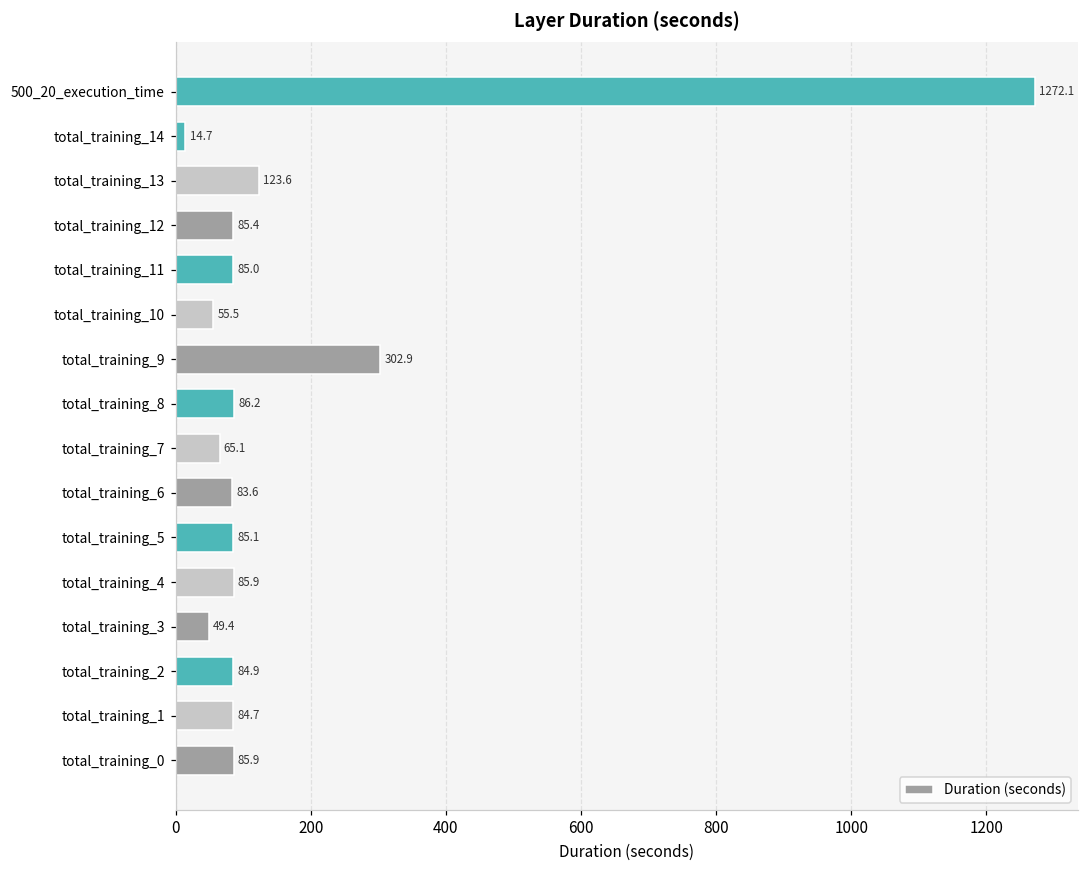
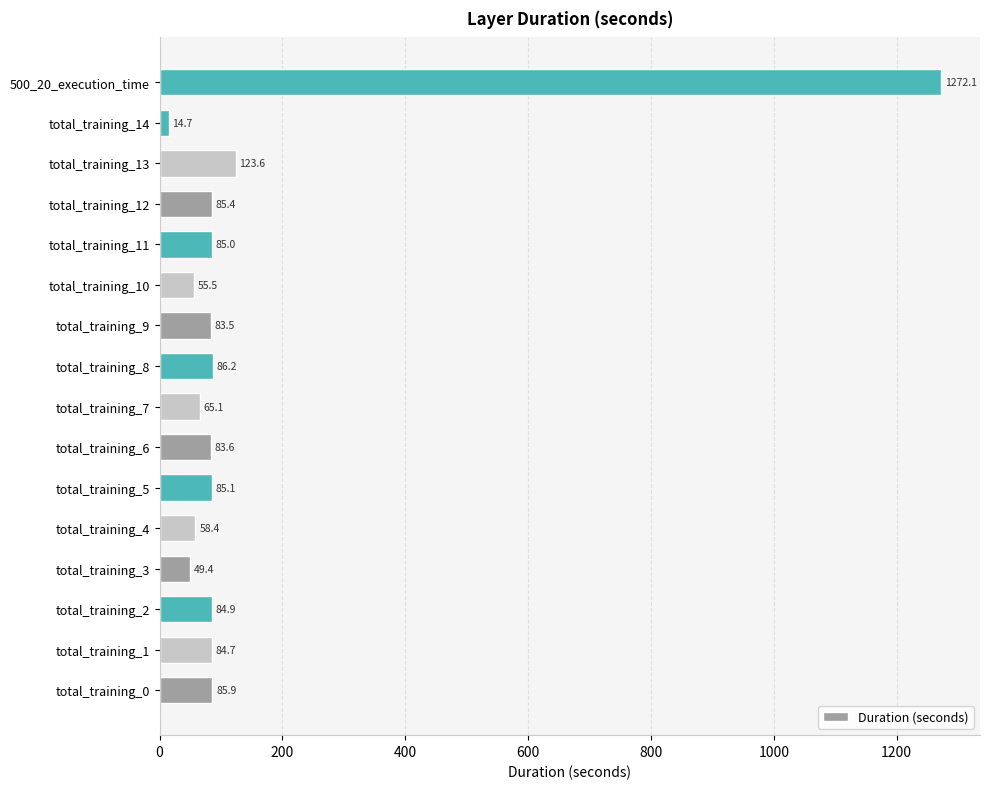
total_training_9: 302.9 -> 83.5
total_training_4: 85.9 -> 58.4
